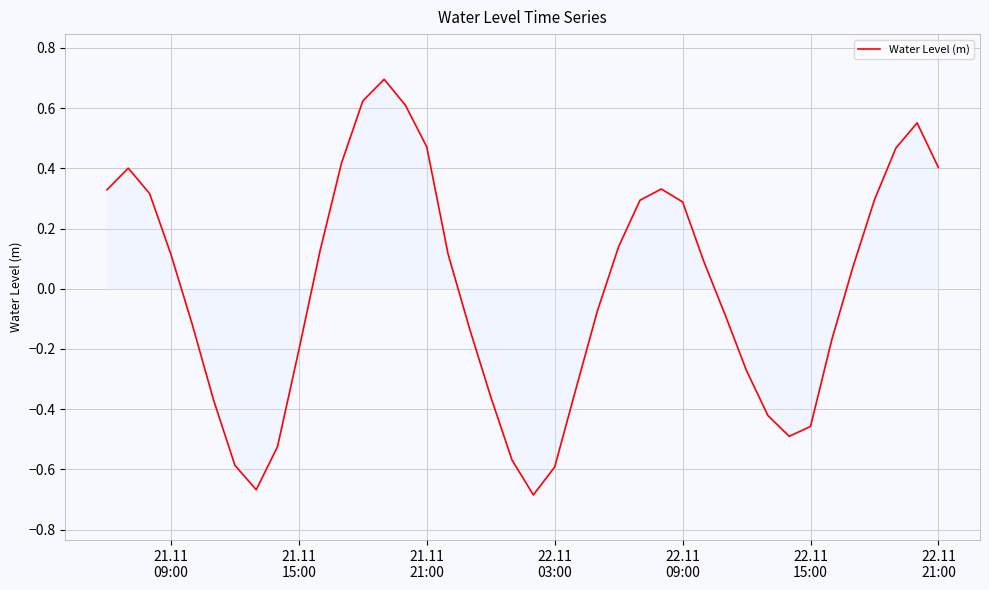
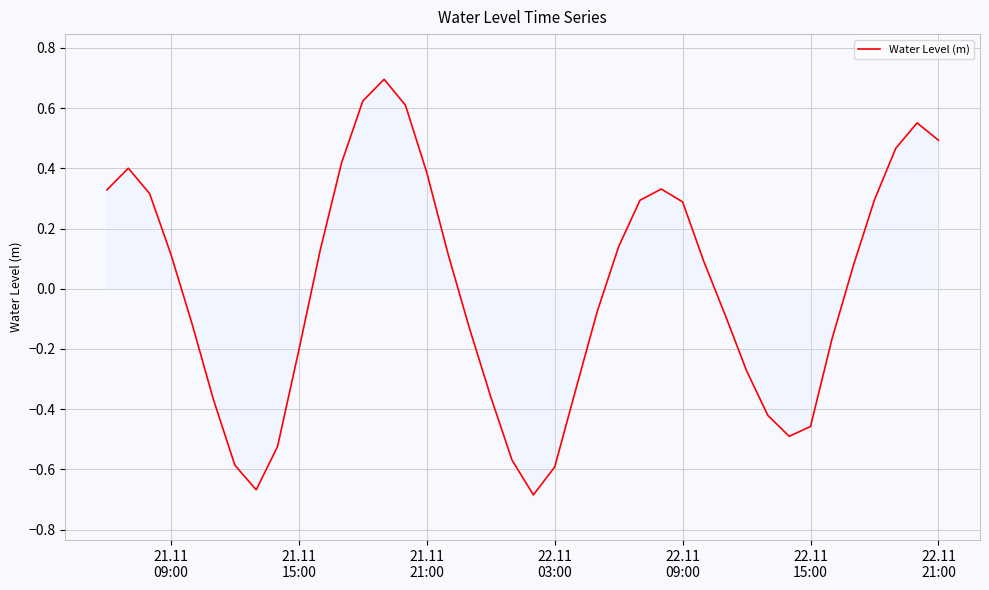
Water Level (m), 21.11 21:00: 0.47 -> 0.39
Water Level (m), 22.11 21:00: 0.40 -> 0.49
